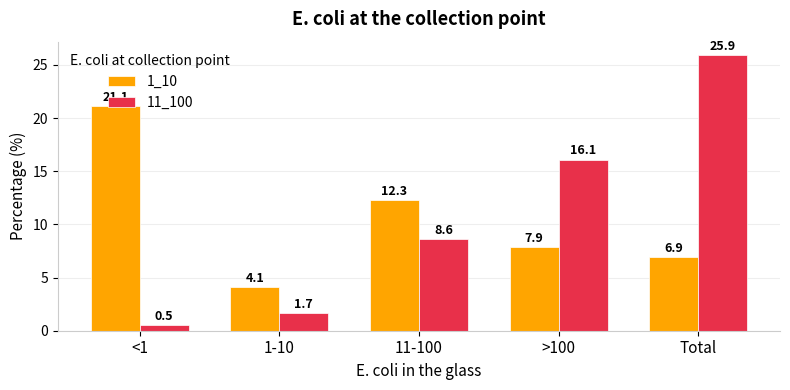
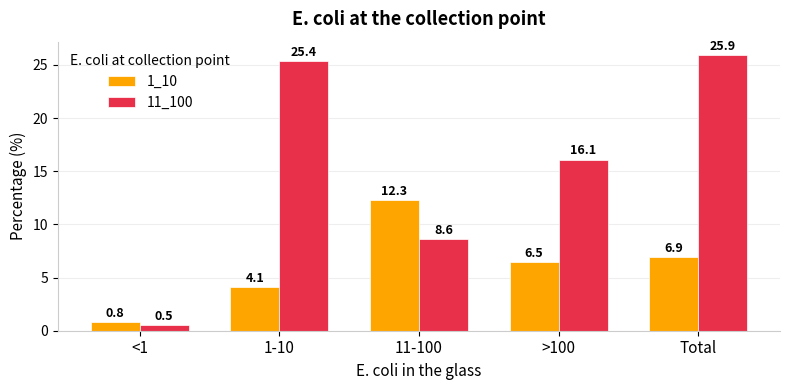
1_10, <1: 21.1 -> 0.8
11_100, 1-10: 1.7 -> 25.4
1_10, >100: 7.9 -> 6.5
